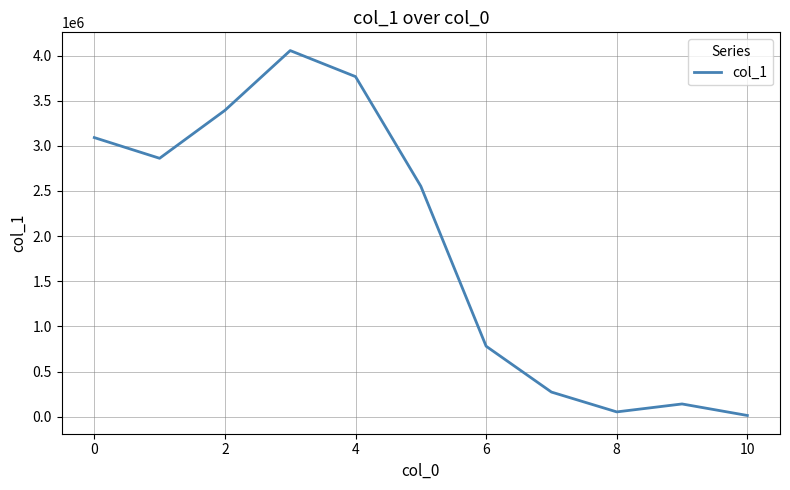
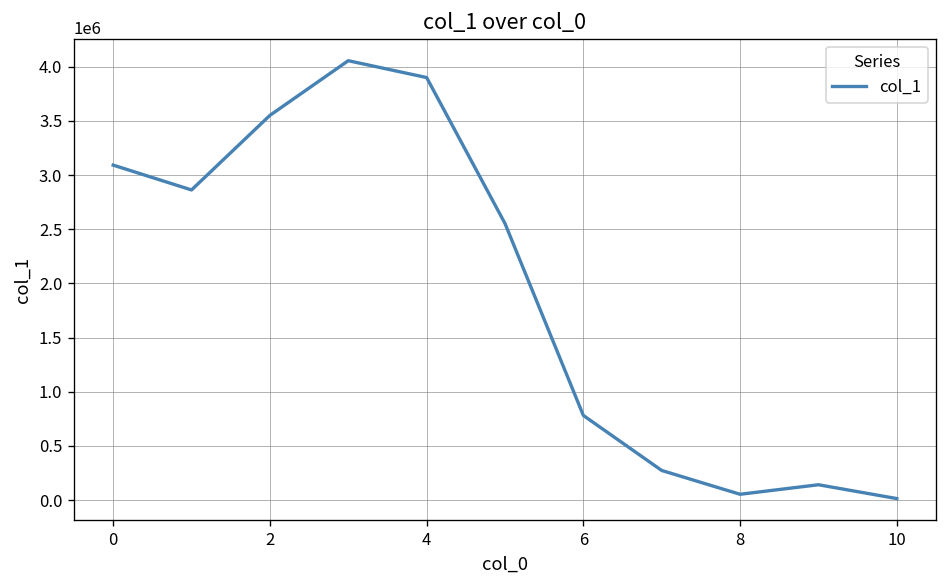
2: 3400000 -> 3600000
4: 3800000 -> 3900000
